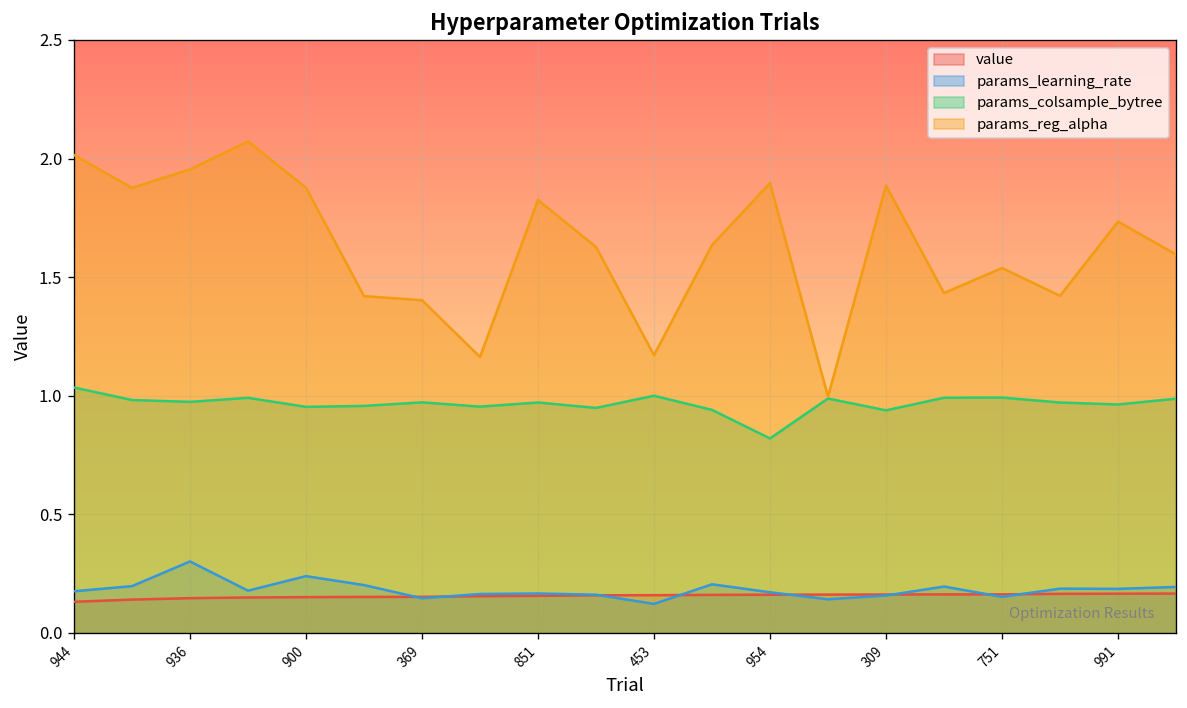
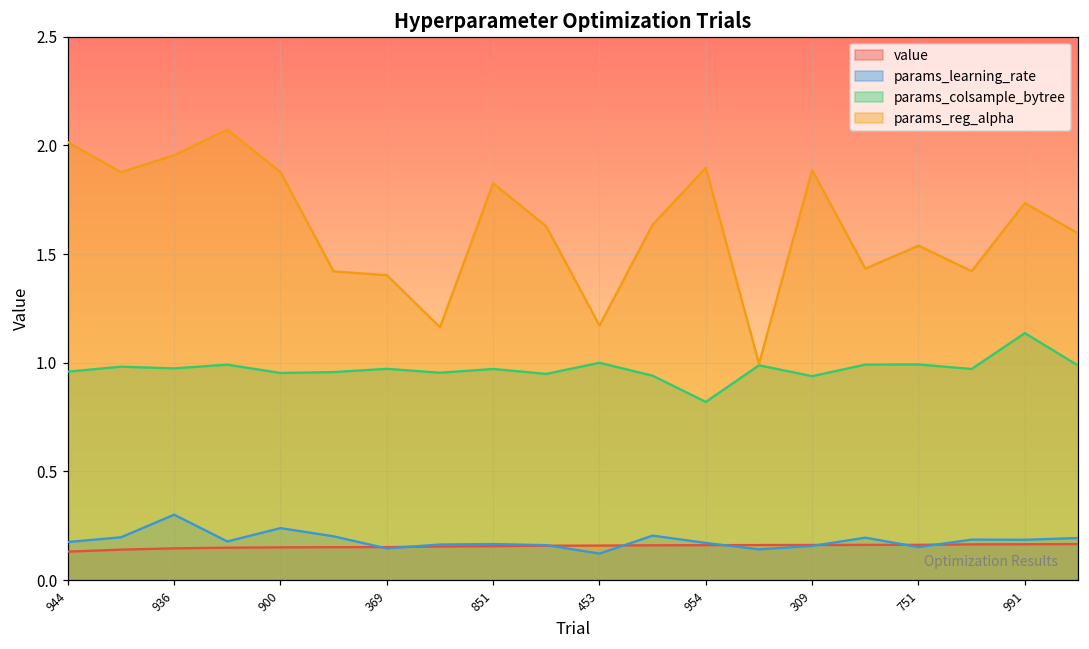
params_colsample_bytree, 944: 1.03 -> 0.96
params_colsample_bytree, 991: 0.96 -> 1.14
